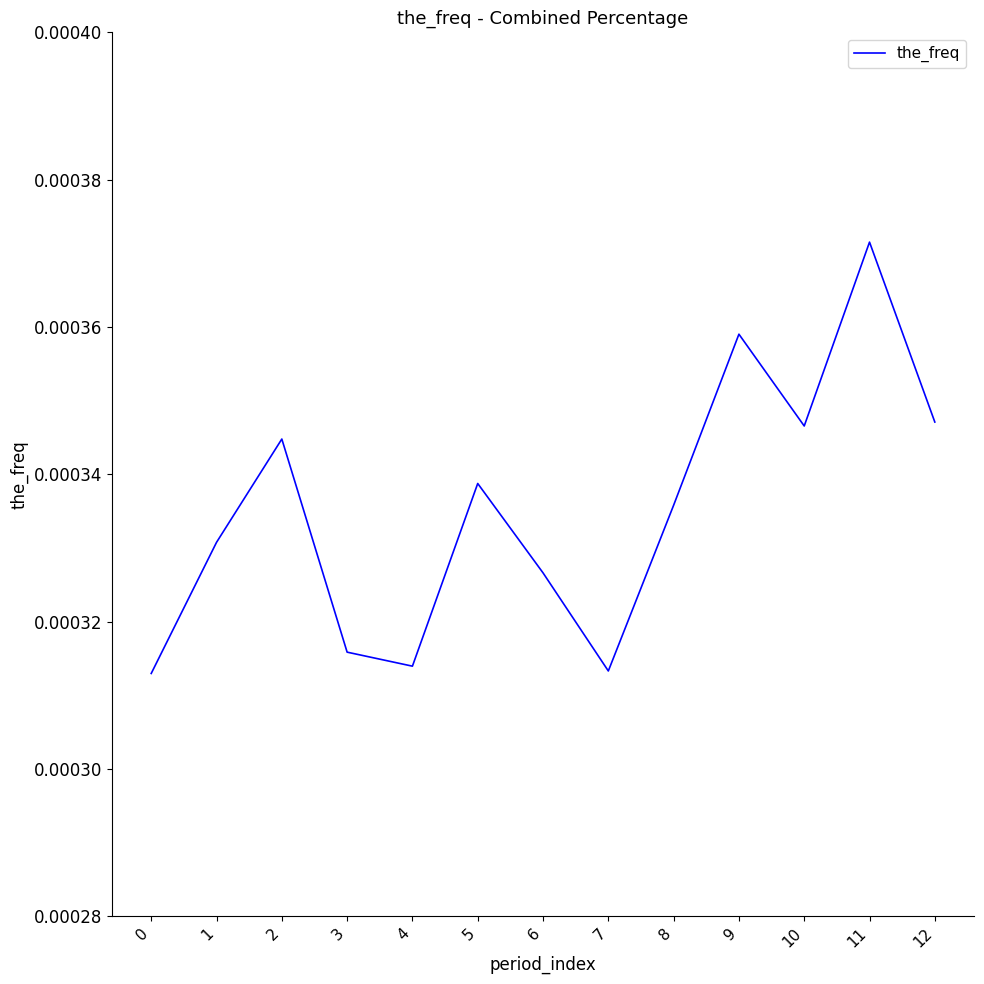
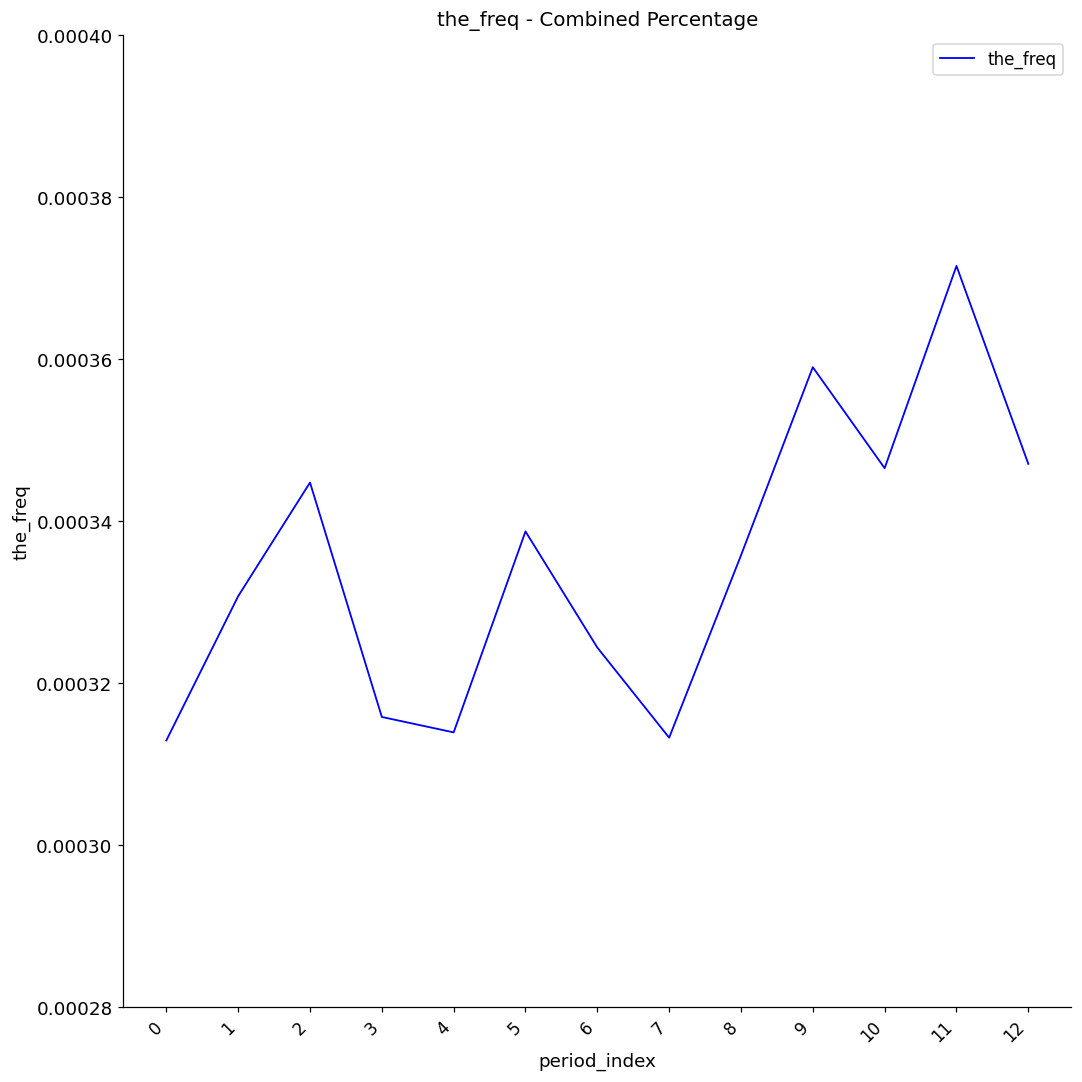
6: 0.000327 -> 0.000324
